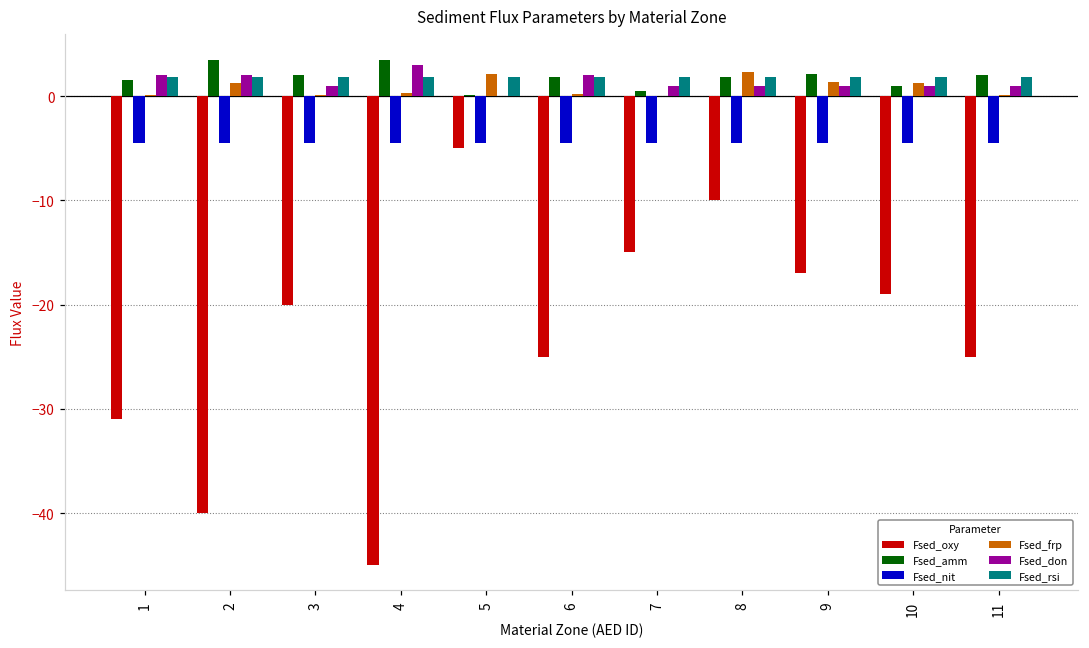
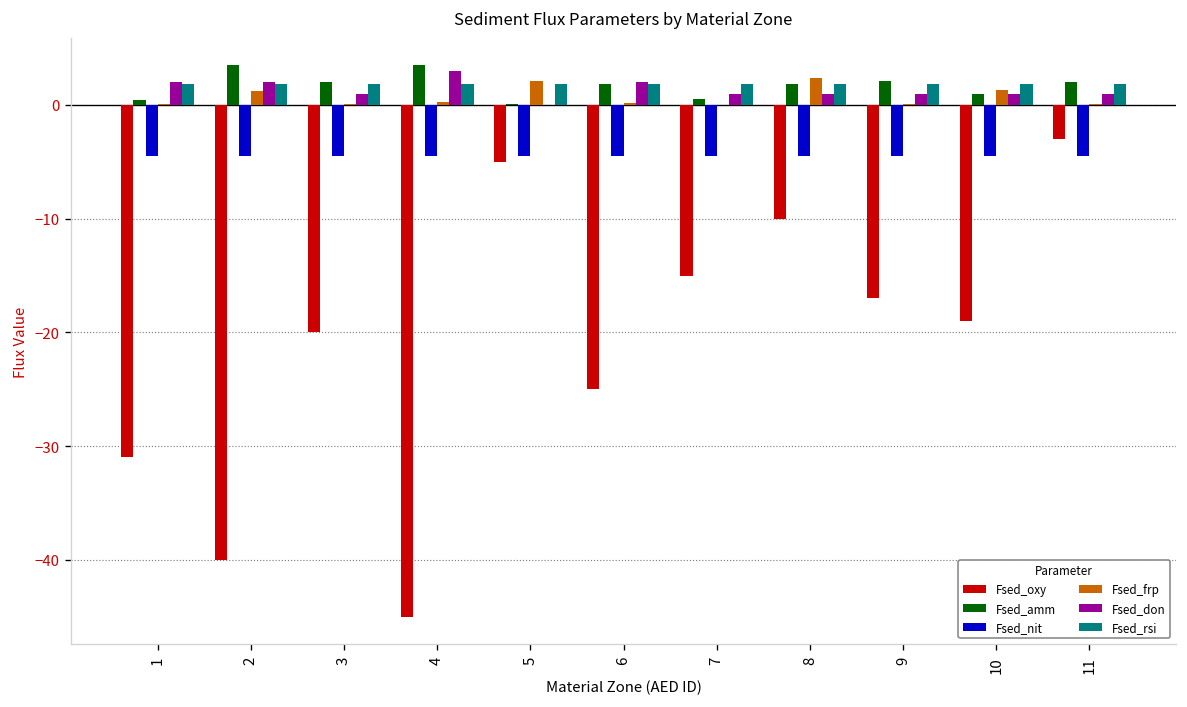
Fsed_amm, 1: 2 -> 0
Fsed_frp, 9: 1 -> 0
Fsed_oxy, 11: -25 -> -3
